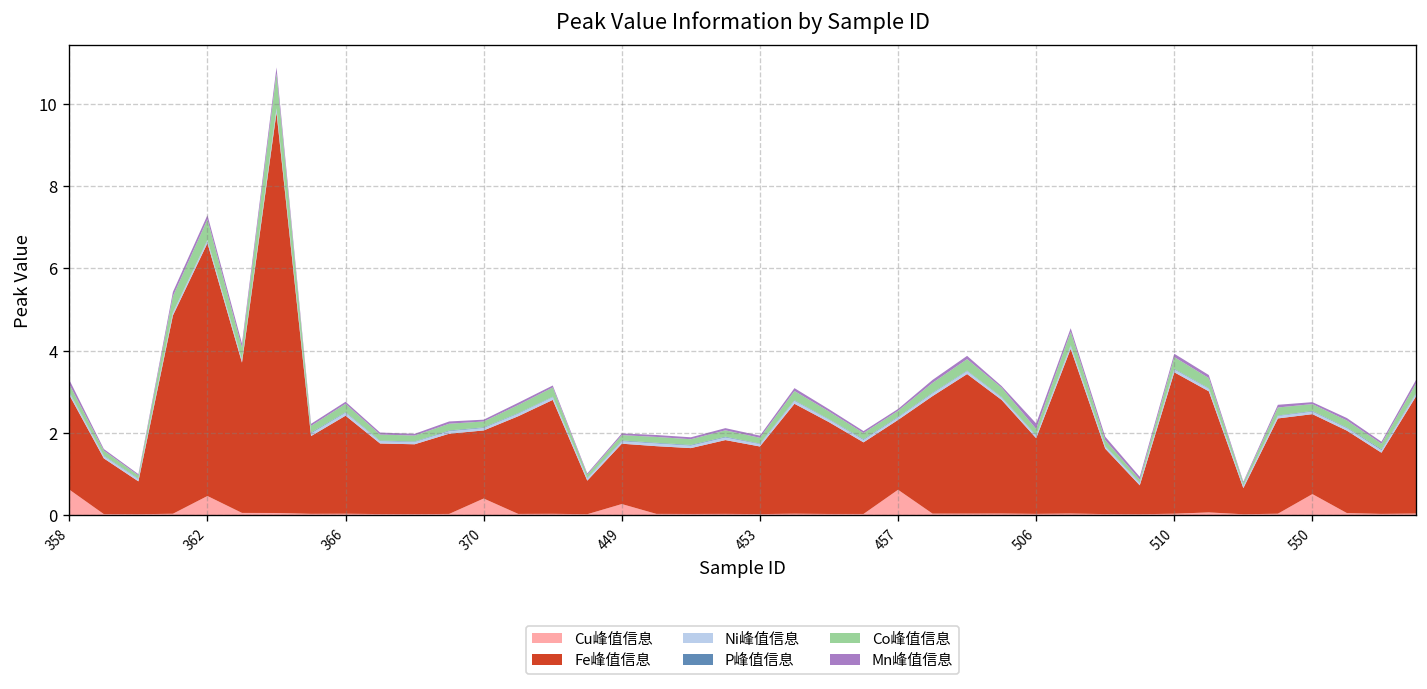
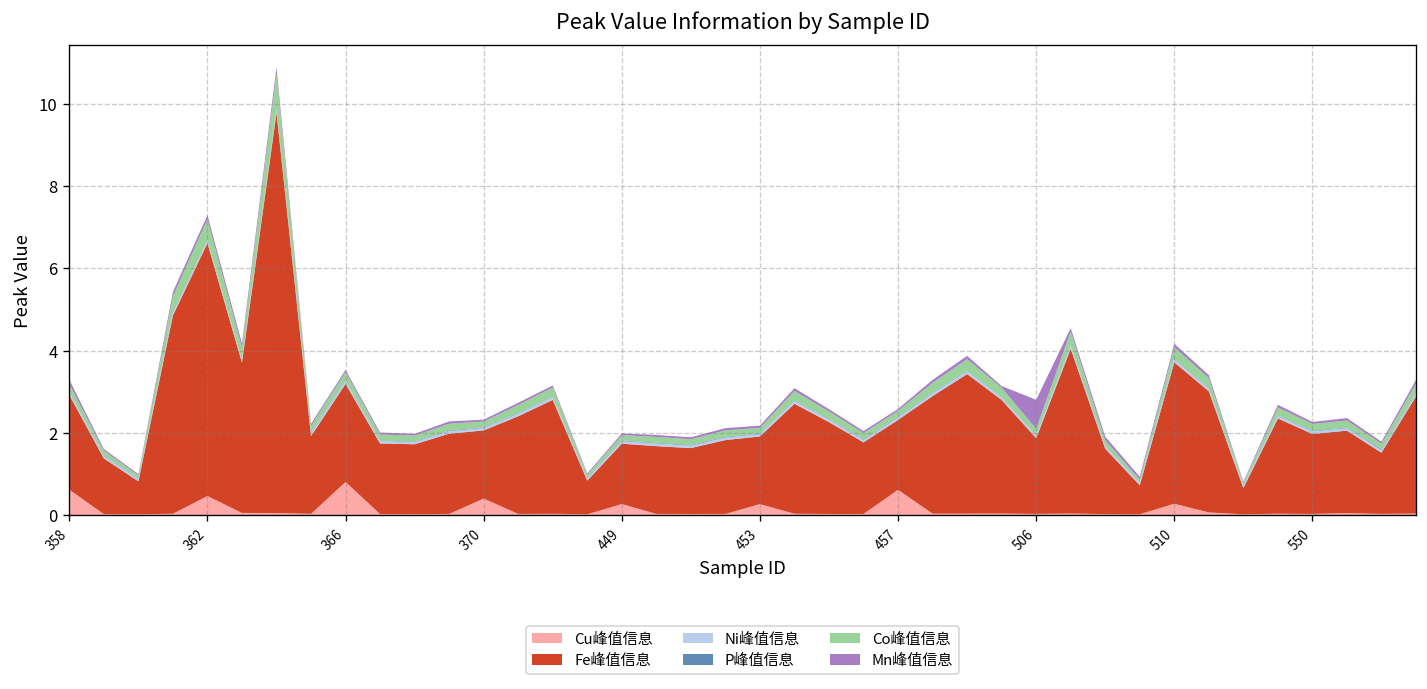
Cu峰值信息, 366: 0.0 -> 0.8
Cu峰值信息, 453: 0.0 -> 0.3
Mn峰值信息, 506: 0.1 -> 0.7
Cu峰值信息, 510: 0.0 -> 0.3
Cu峰值信息, 550: 0.5 -> 0.0
